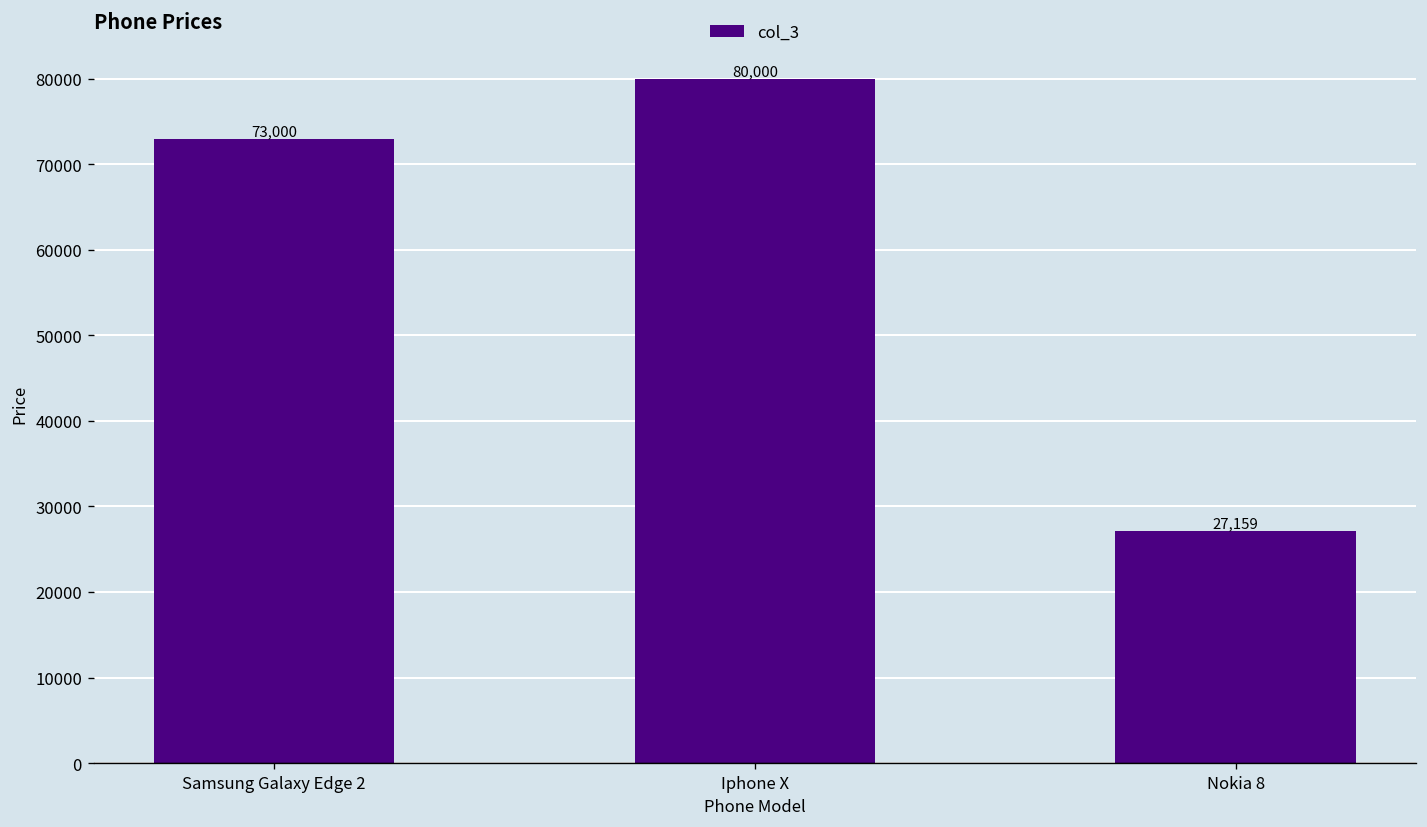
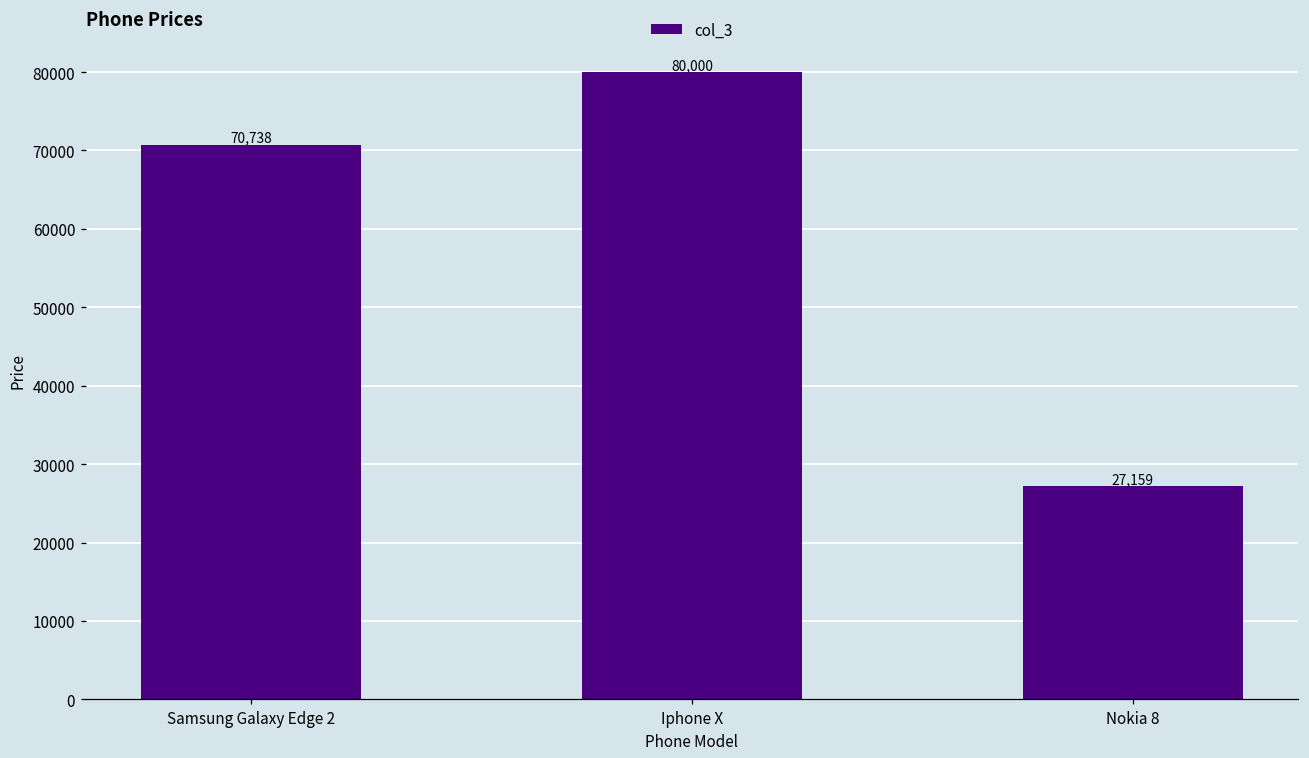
Samsung Galaxy Edge 2: 73,000 -> 70,738
